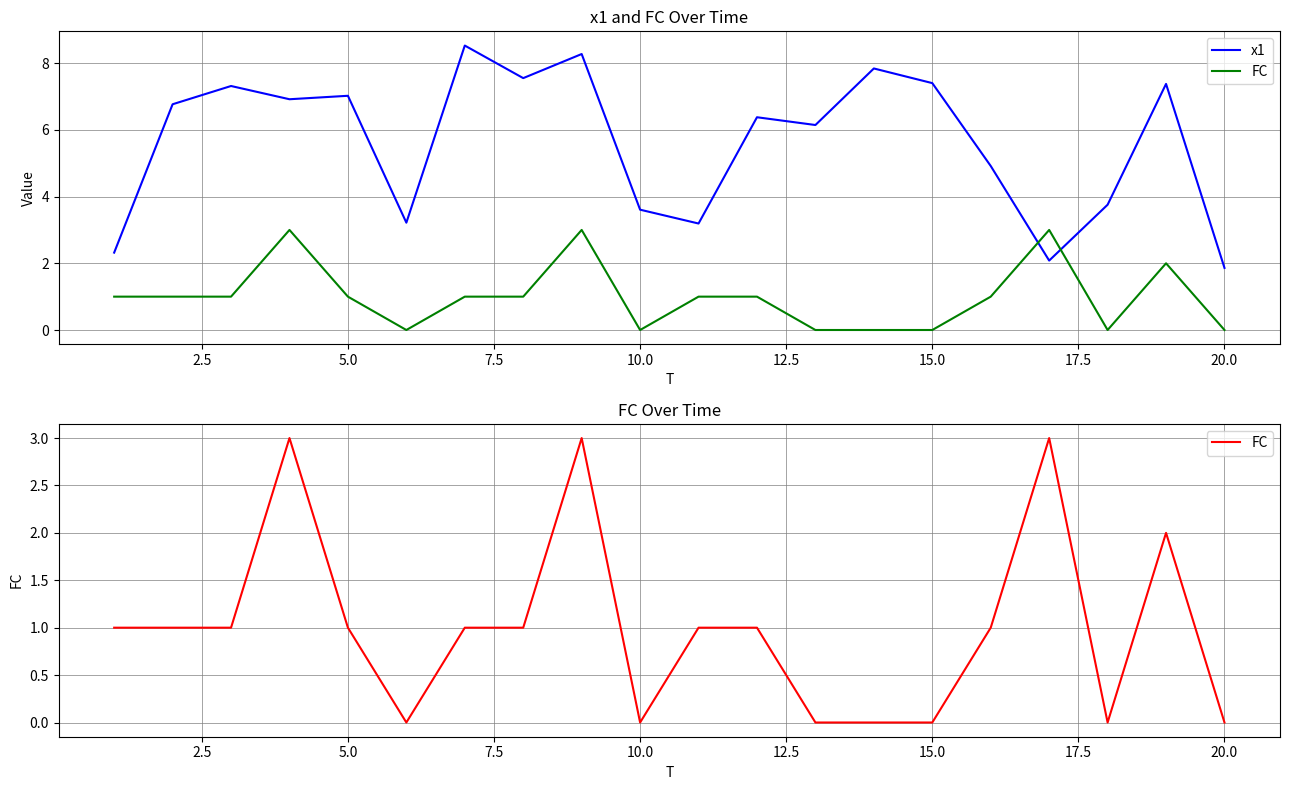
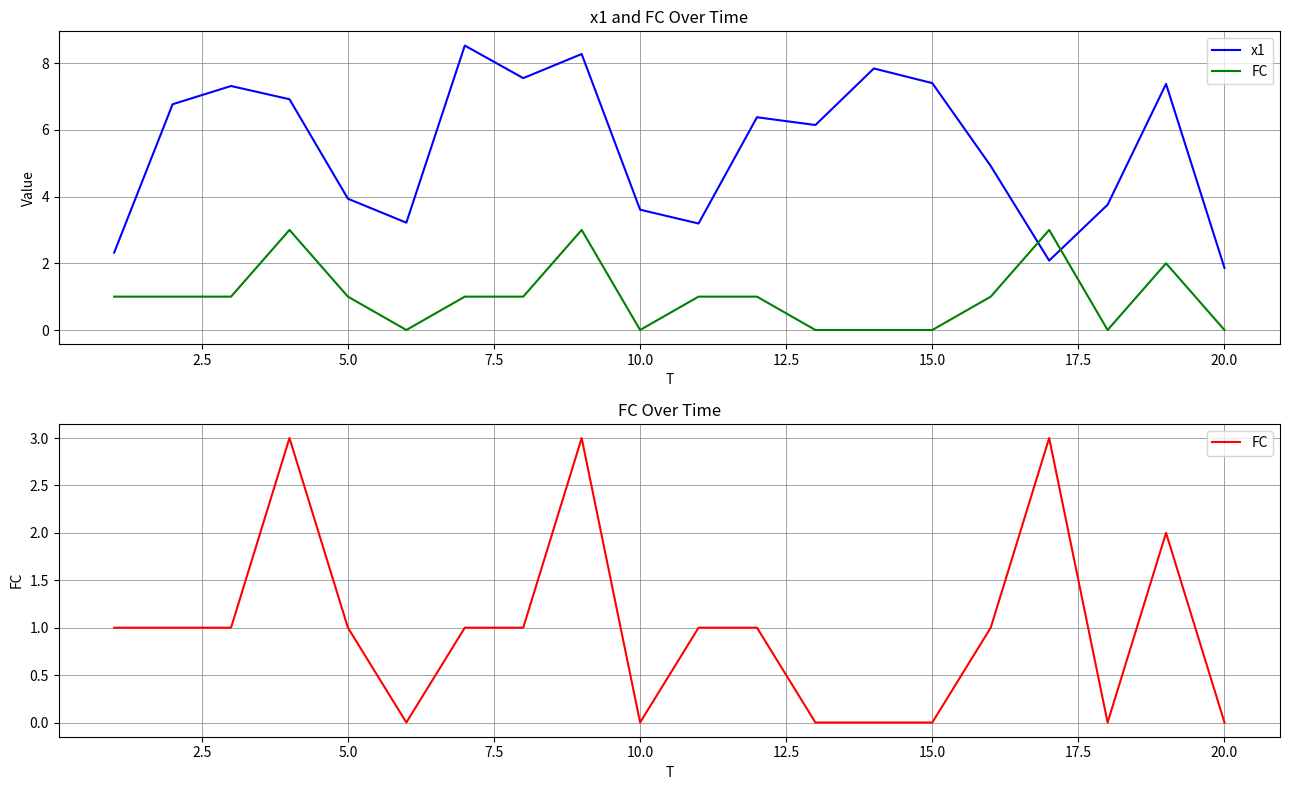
x1 and FC Over Time, x1, 5.0: 7.0 -> 3.9
